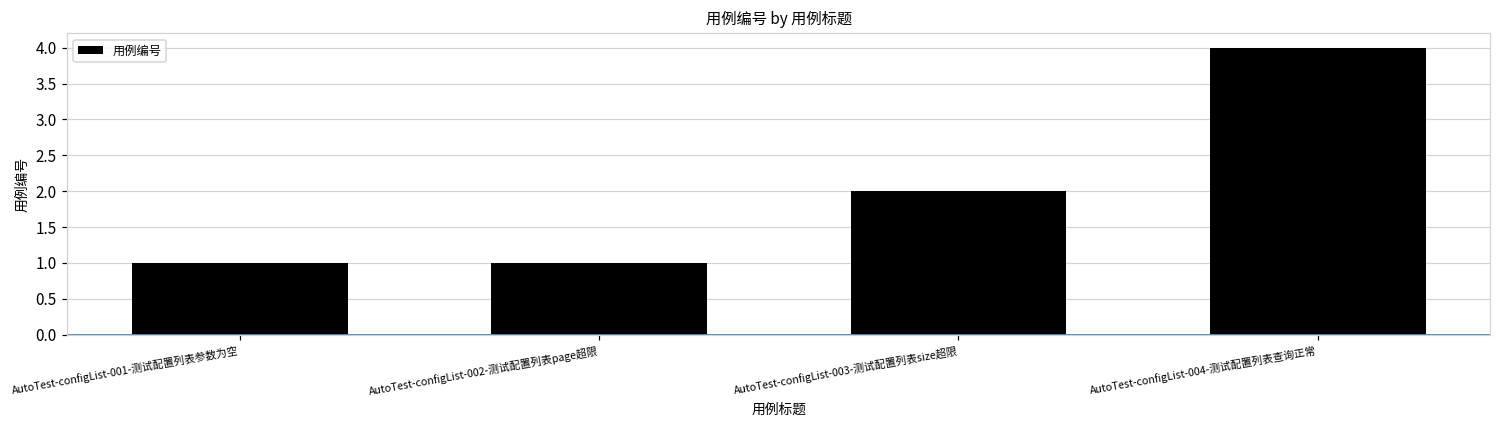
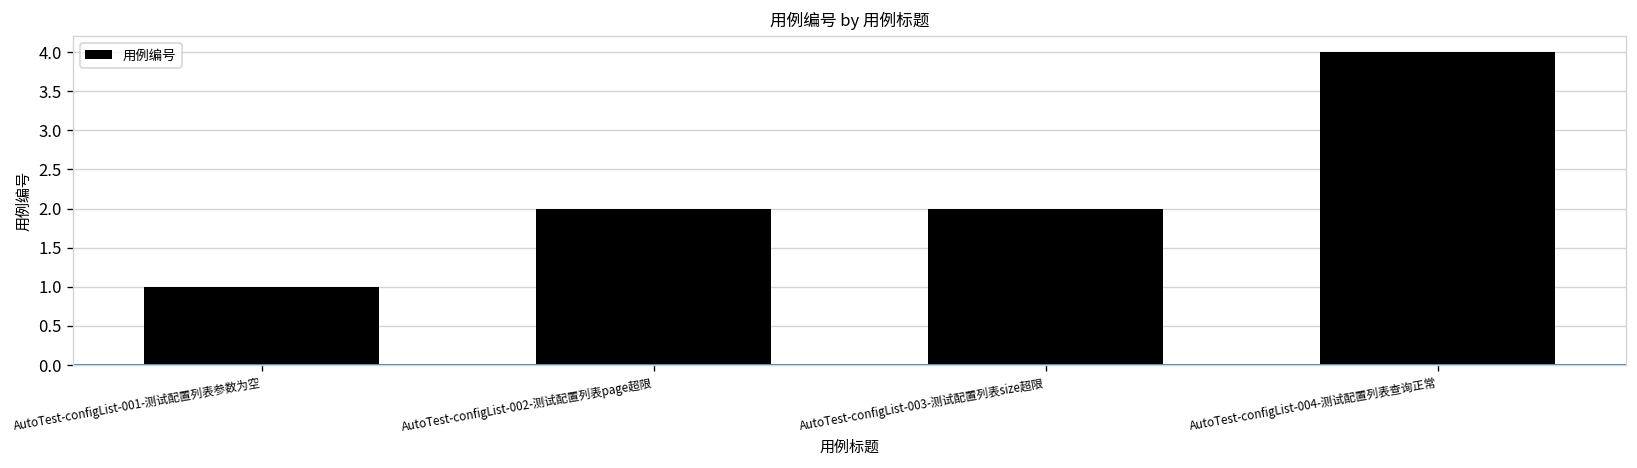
AutoTest-configList-002-测试配置列表page超限: 1 -> 2
